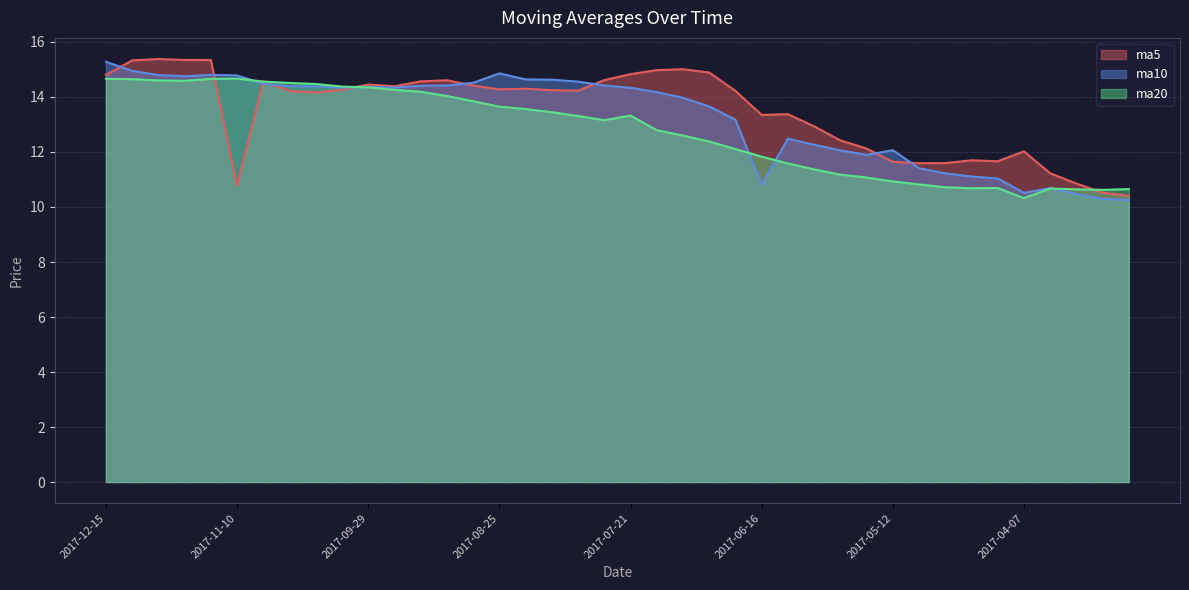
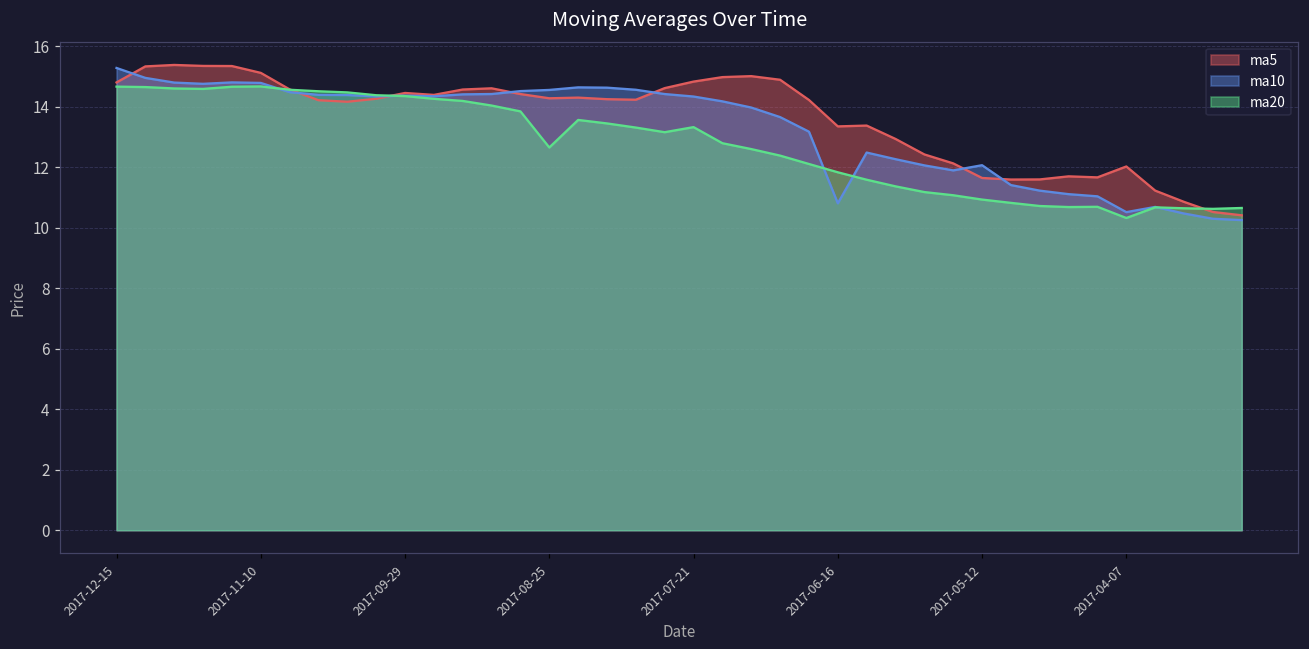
ma5, 2017-11-10: 10.8 -> 15.1
ma10, 2017-08-25: 14.9 -> 14.6
ma20, 2017-08-25: 13.6 -> 12.7
